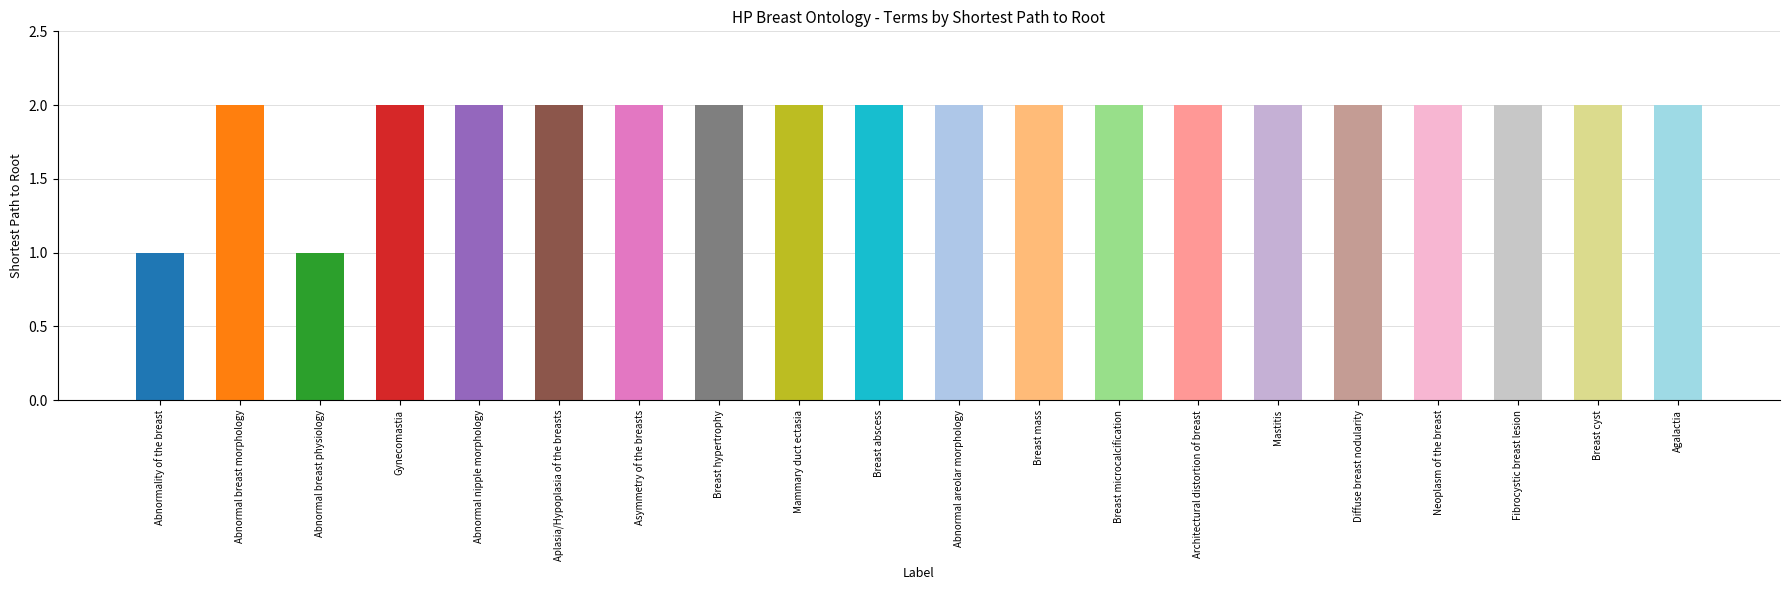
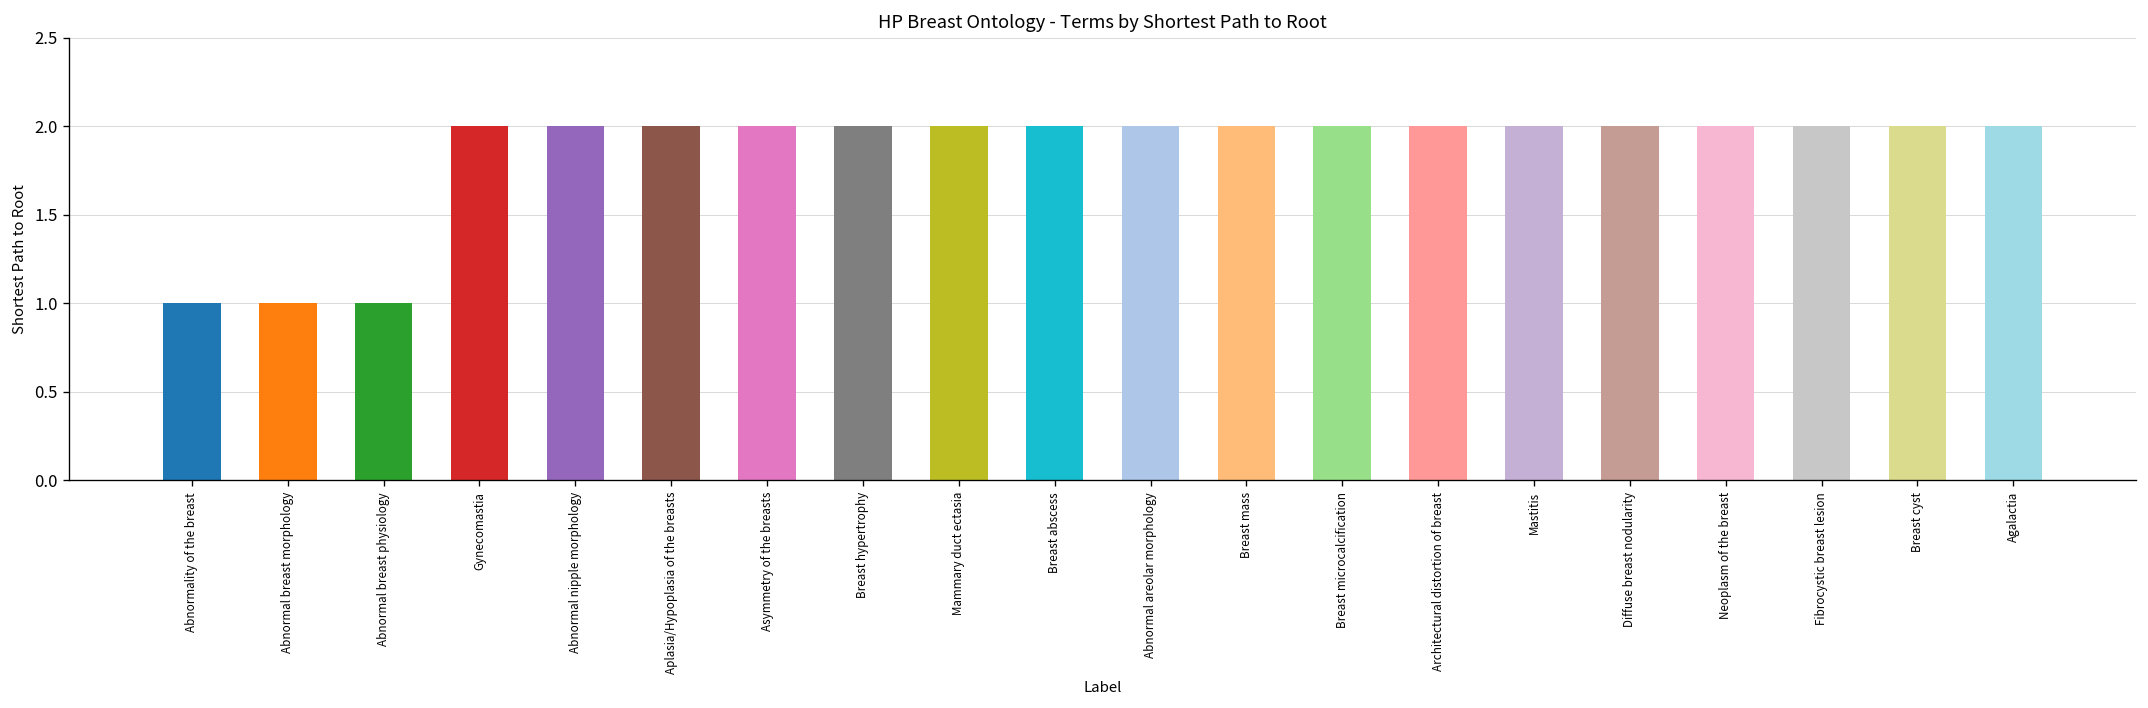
Abnormal breast morphology: 2 -> 1
